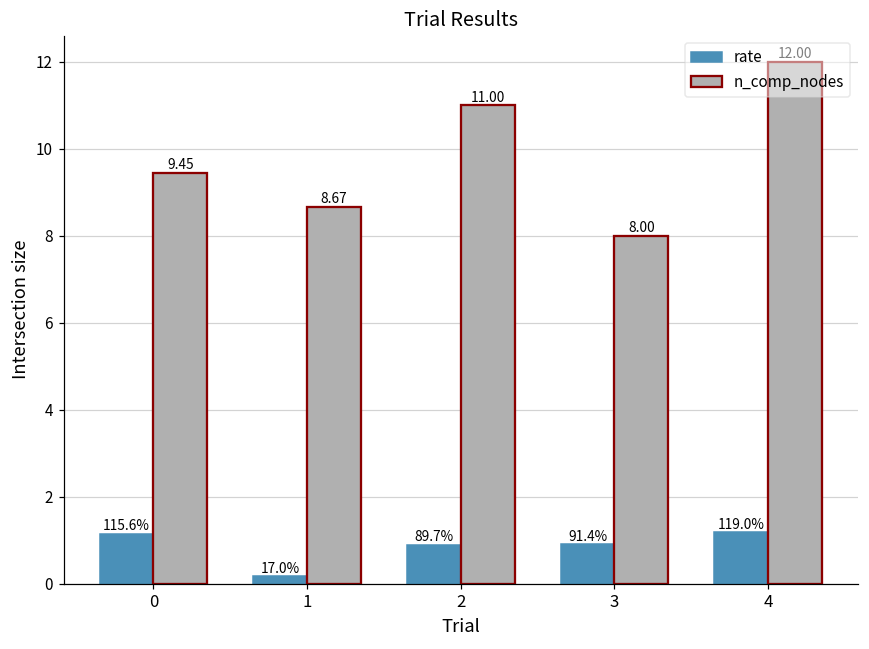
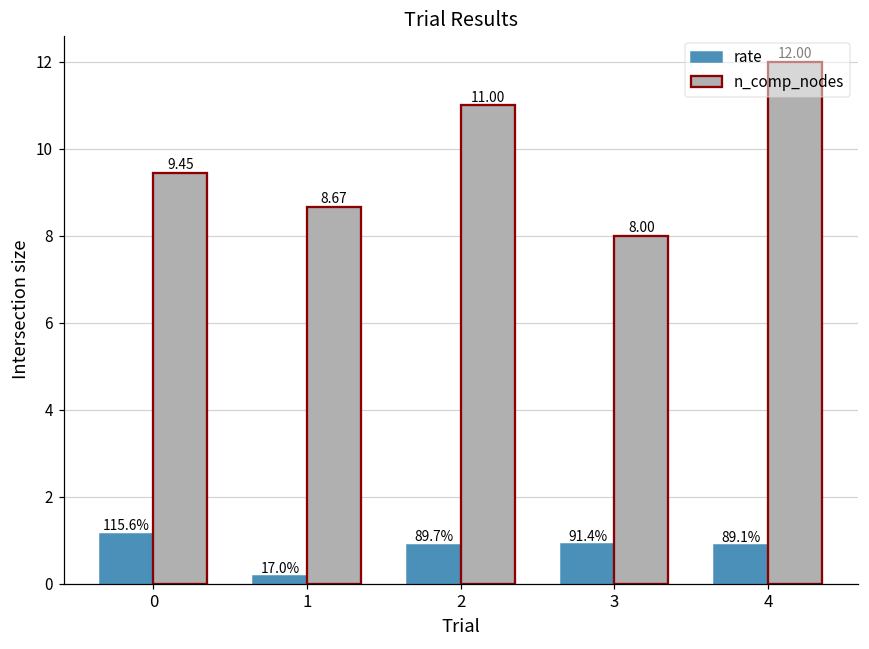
rate, 4: 119.0% -> 89.1%
